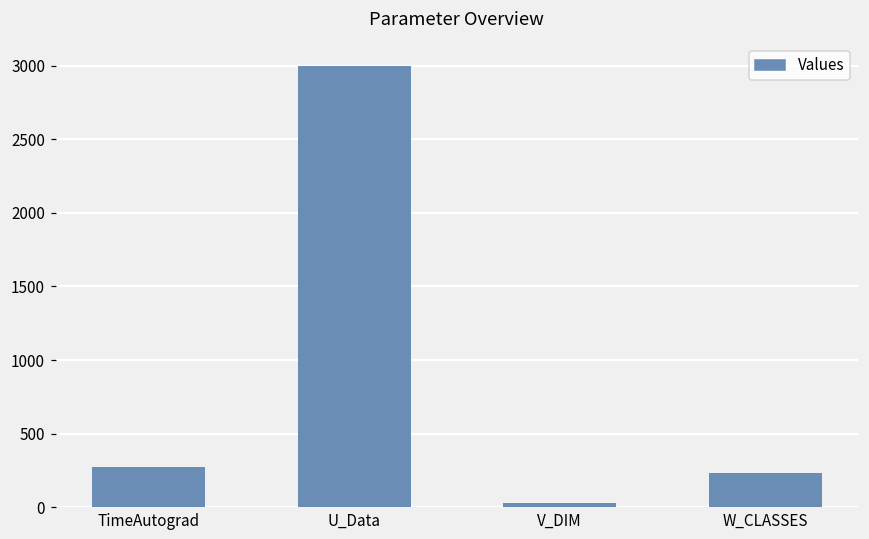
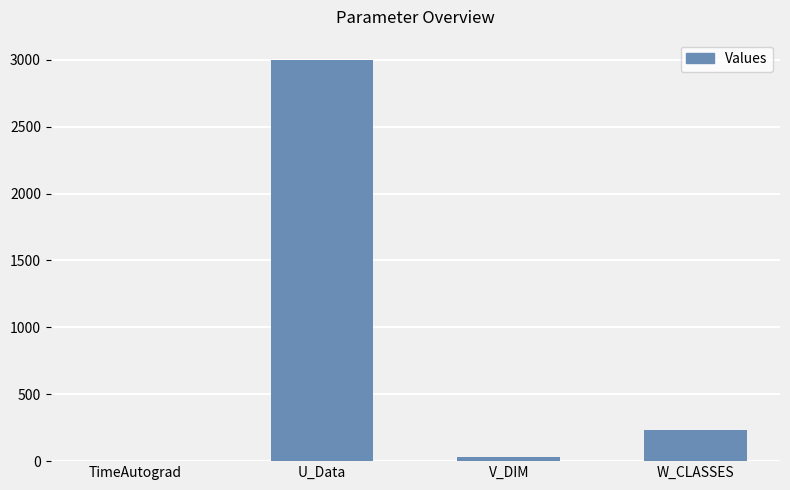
TimeAutograd: 270 -> 0
